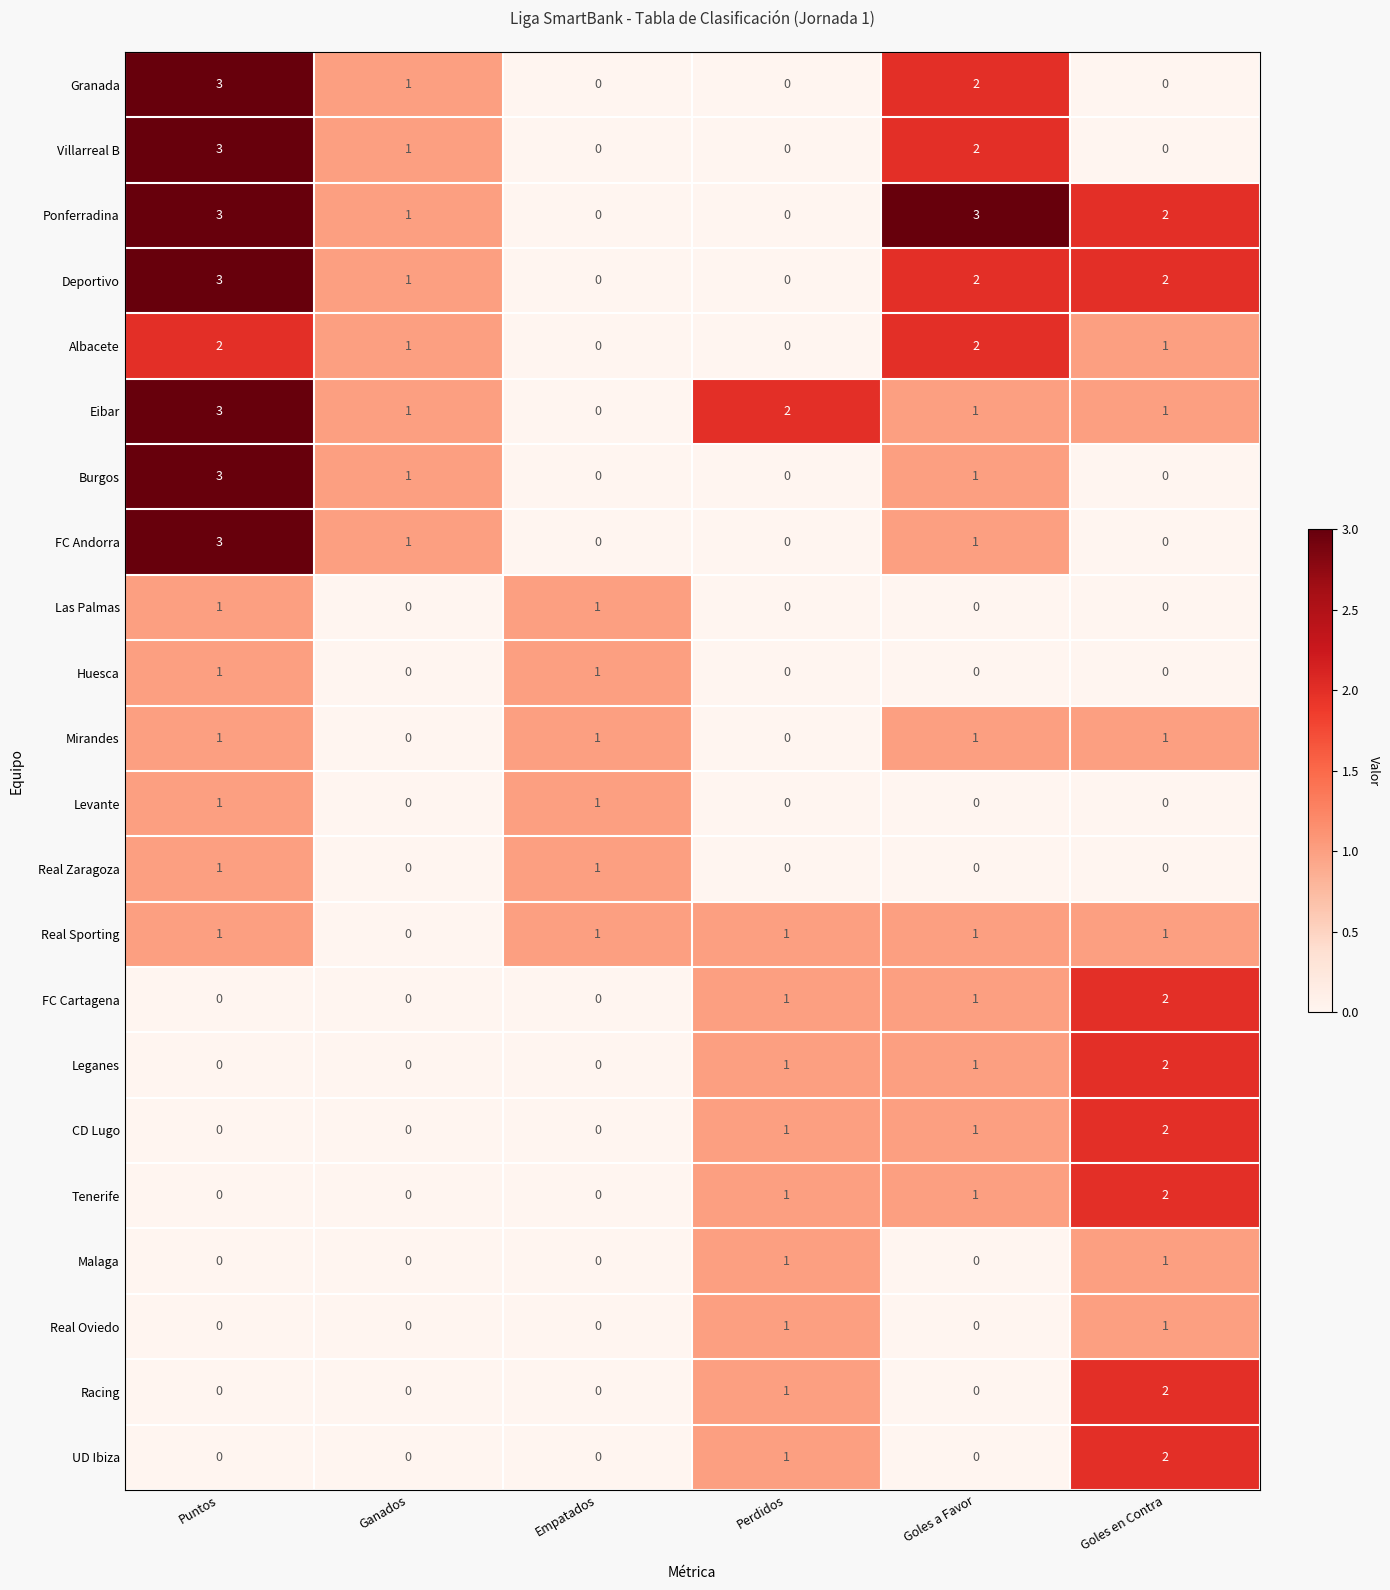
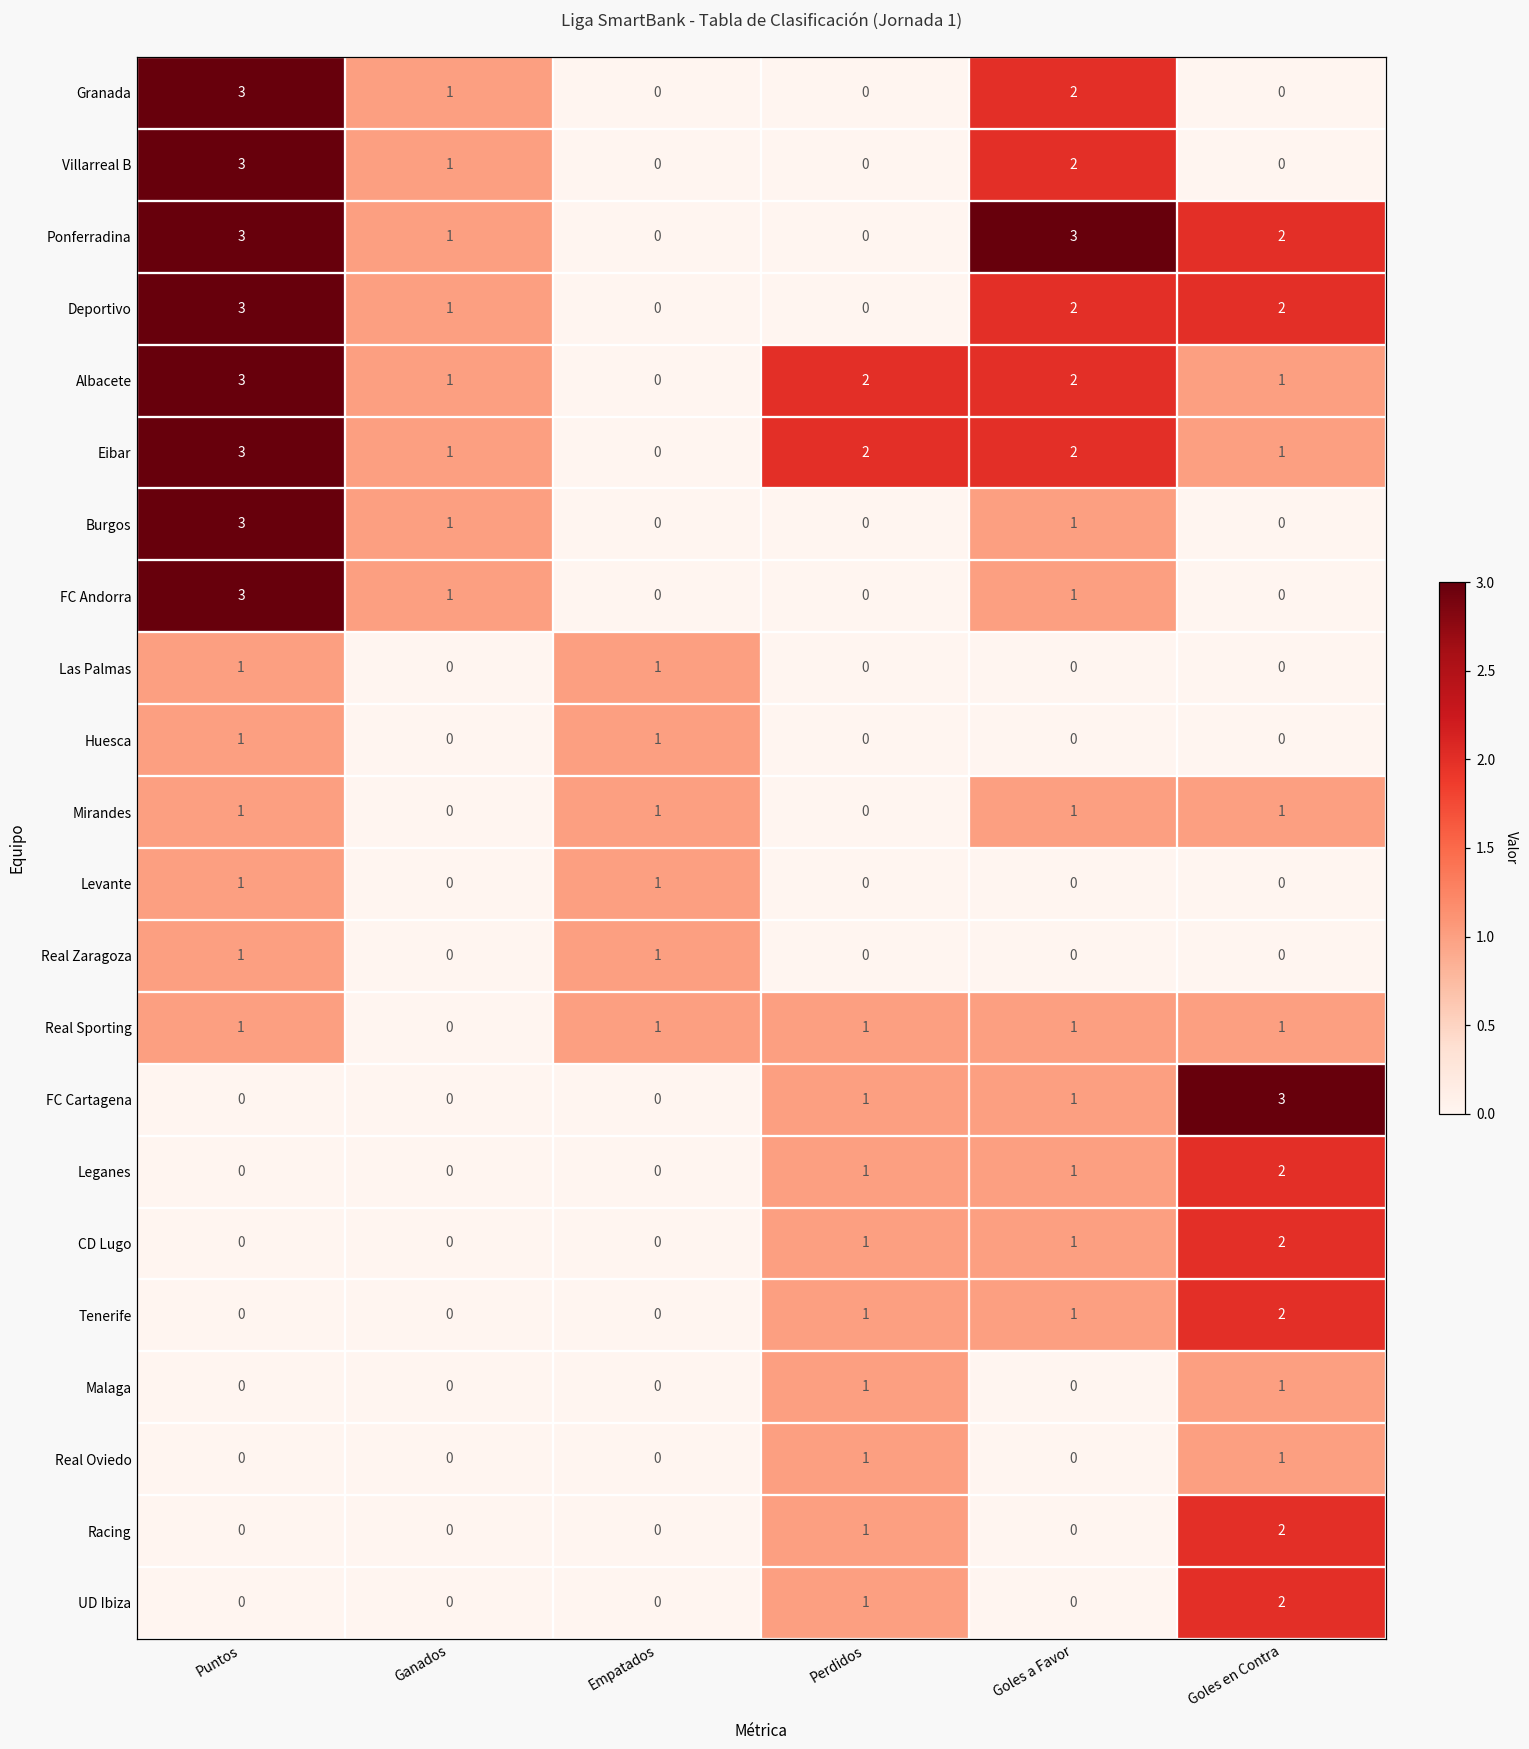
Albacete, Puntos: 2 -> 3
Albacete, Perdidos: 0 -> 2
Eibar, Goles a Favor: 1 -> 2
FC Cartagena, Goles en Contra: 2 -> 3
